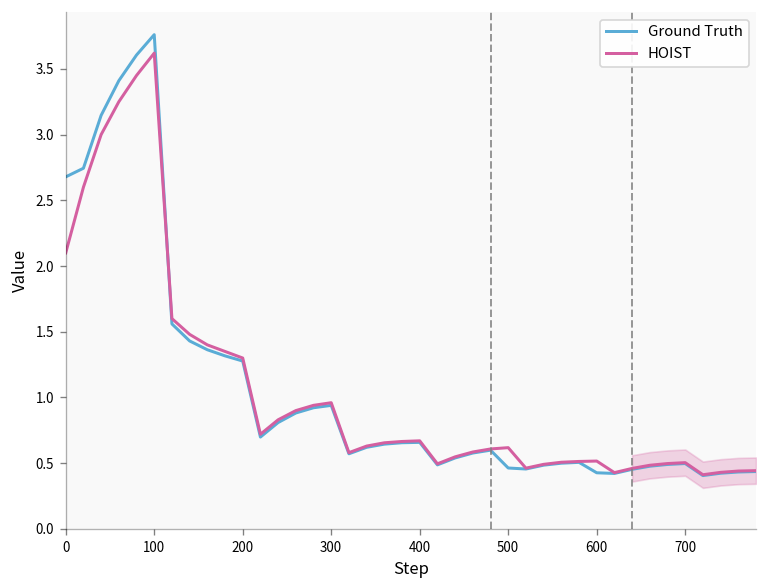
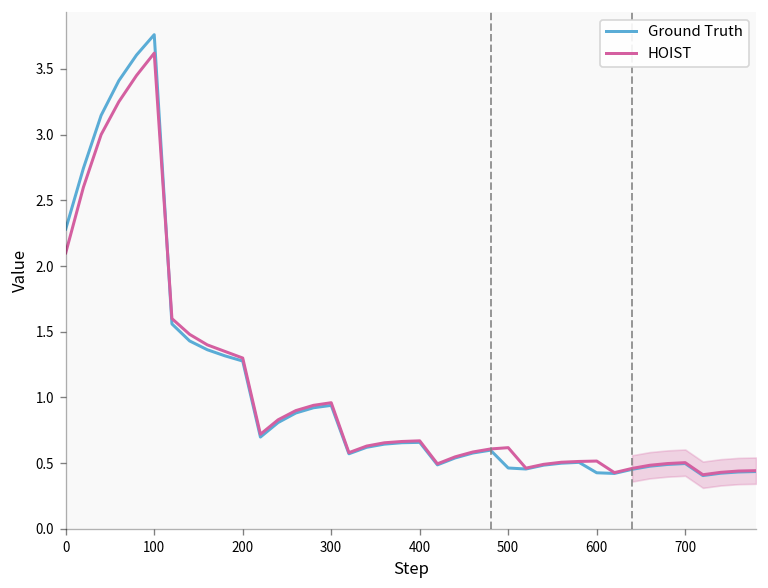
Ground Truth, 0: 2.68 -> 2.28
